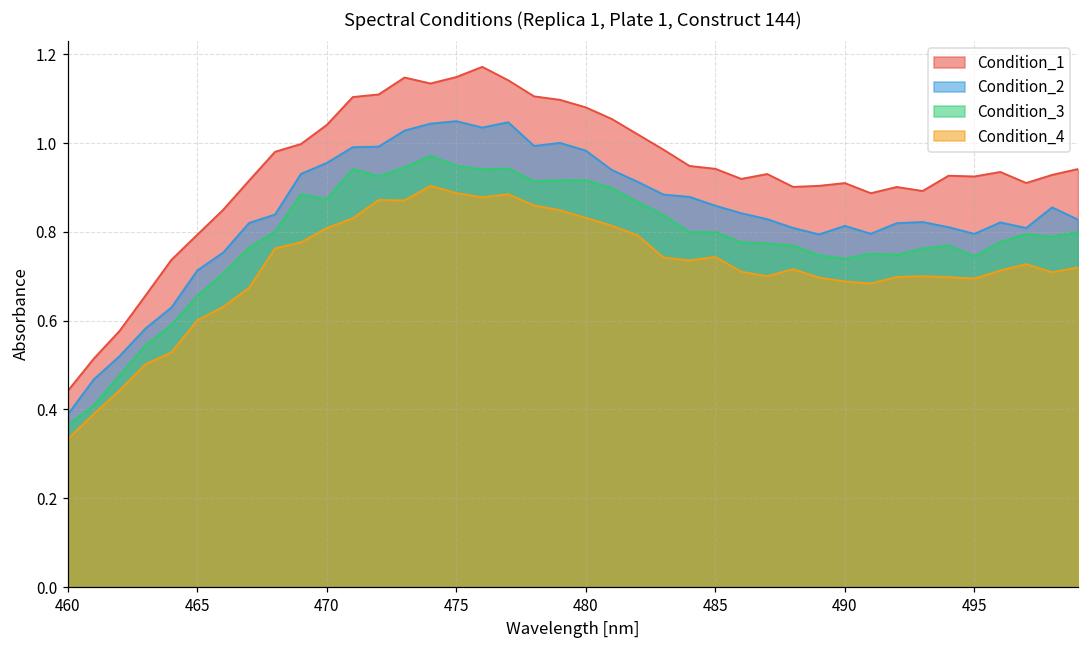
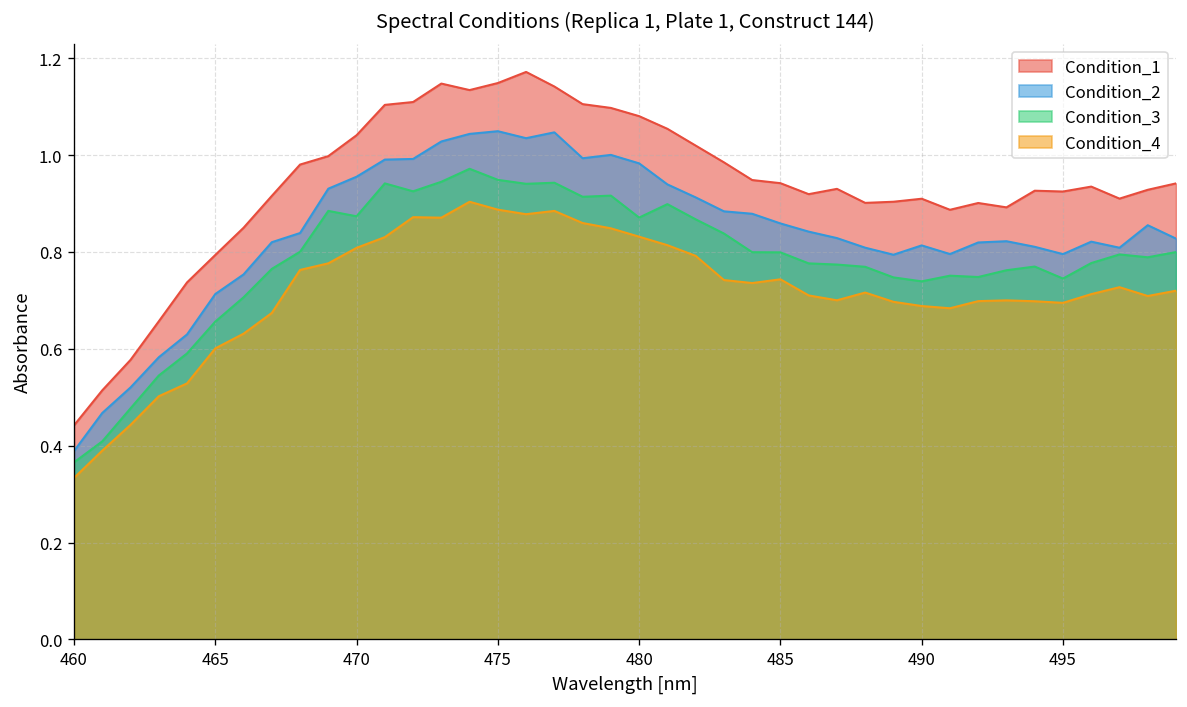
Condition_3, 480: 0.92 -> 0.87
